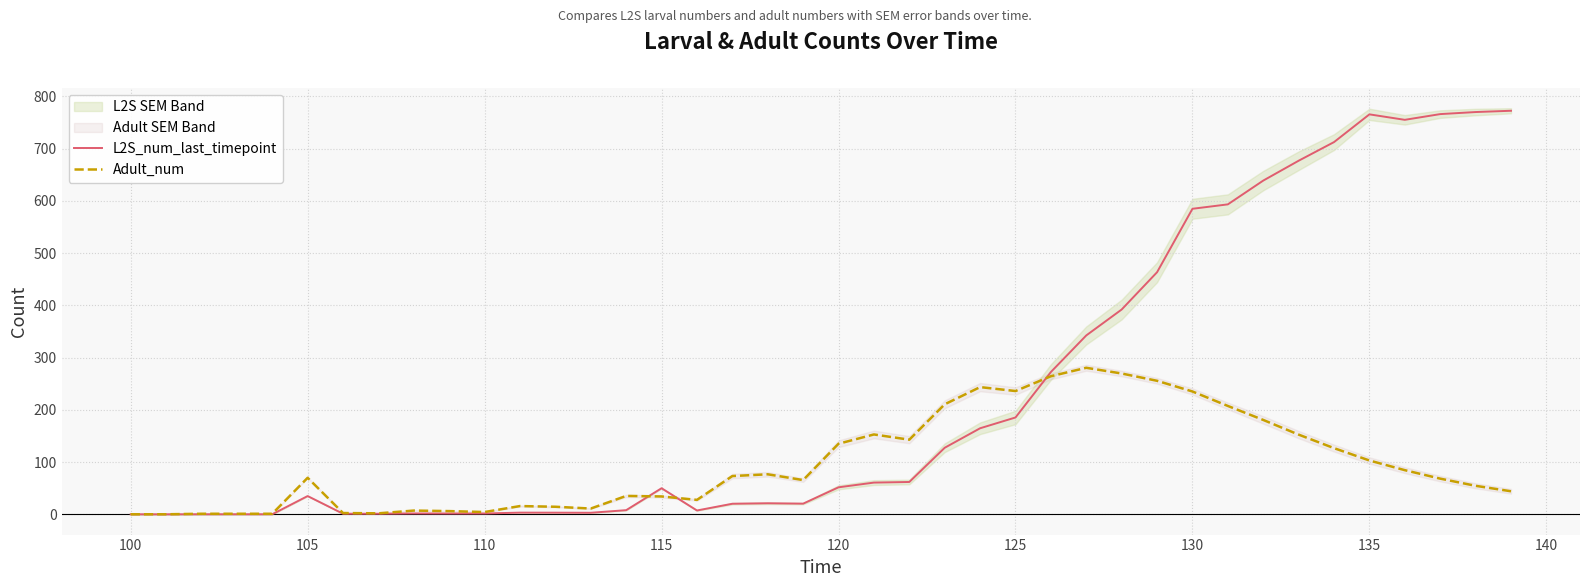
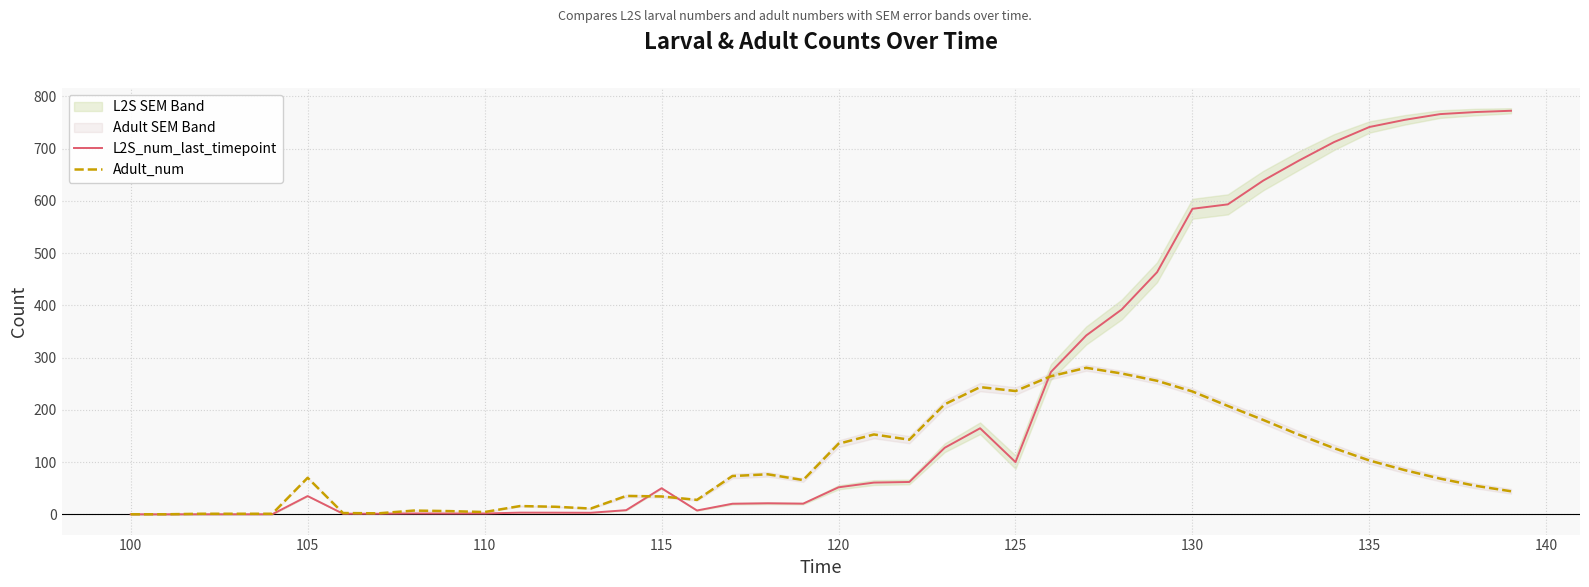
L2S_num_last_timepoint, 125: 190 -> 100
L2S_num_last_timepoint, 135: 770 -> 740
